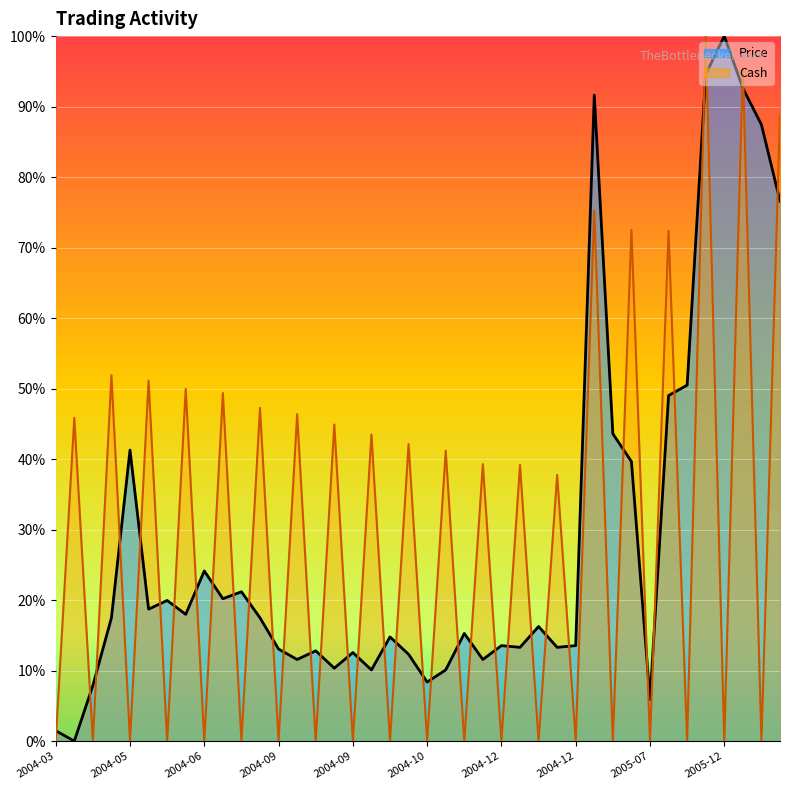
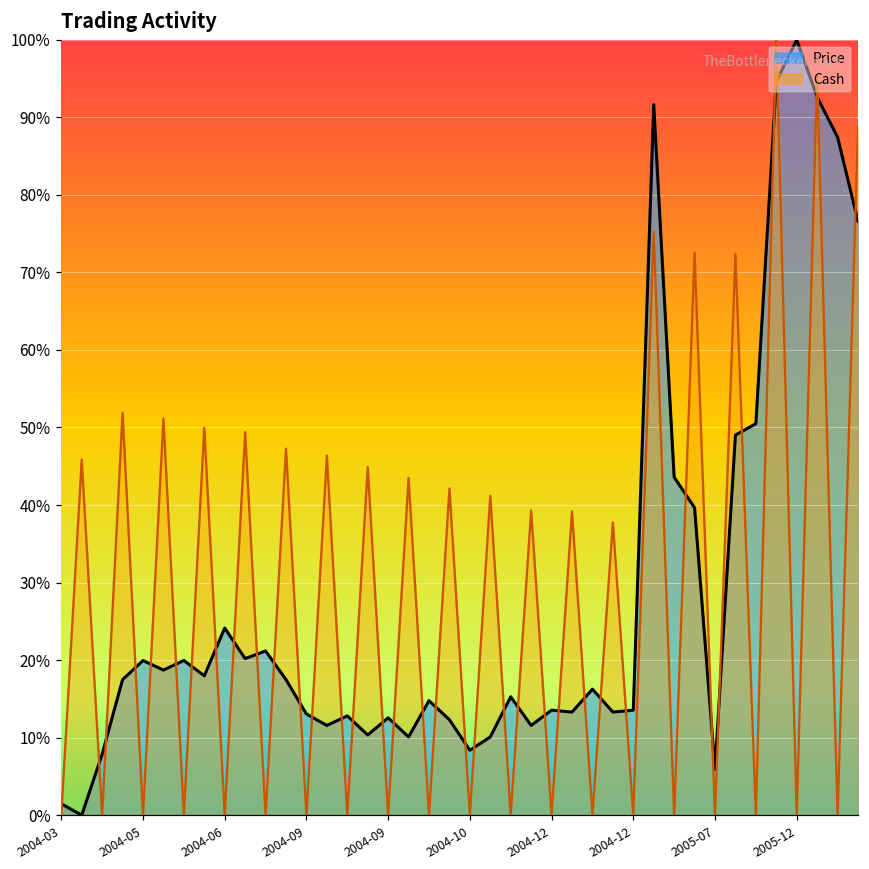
Price, 2004-05: 41% -> 20%
